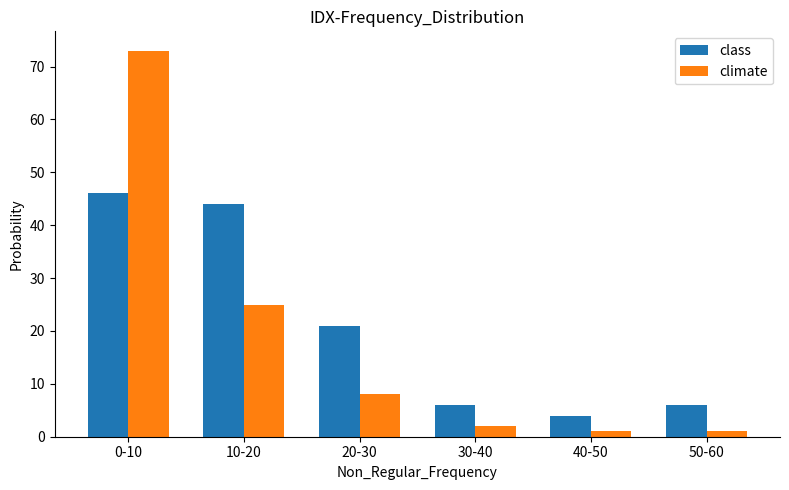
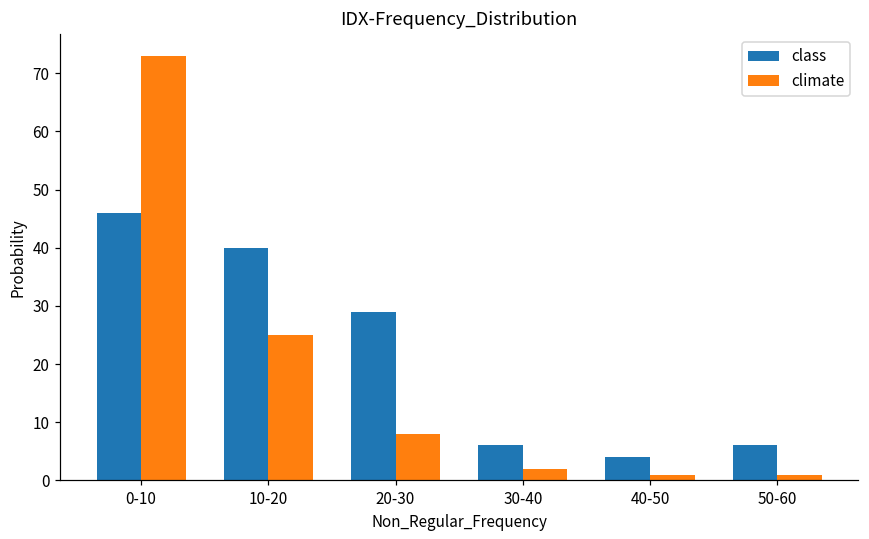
class, 10-20: 44 -> 40
class, 20-30: 21 -> 29
